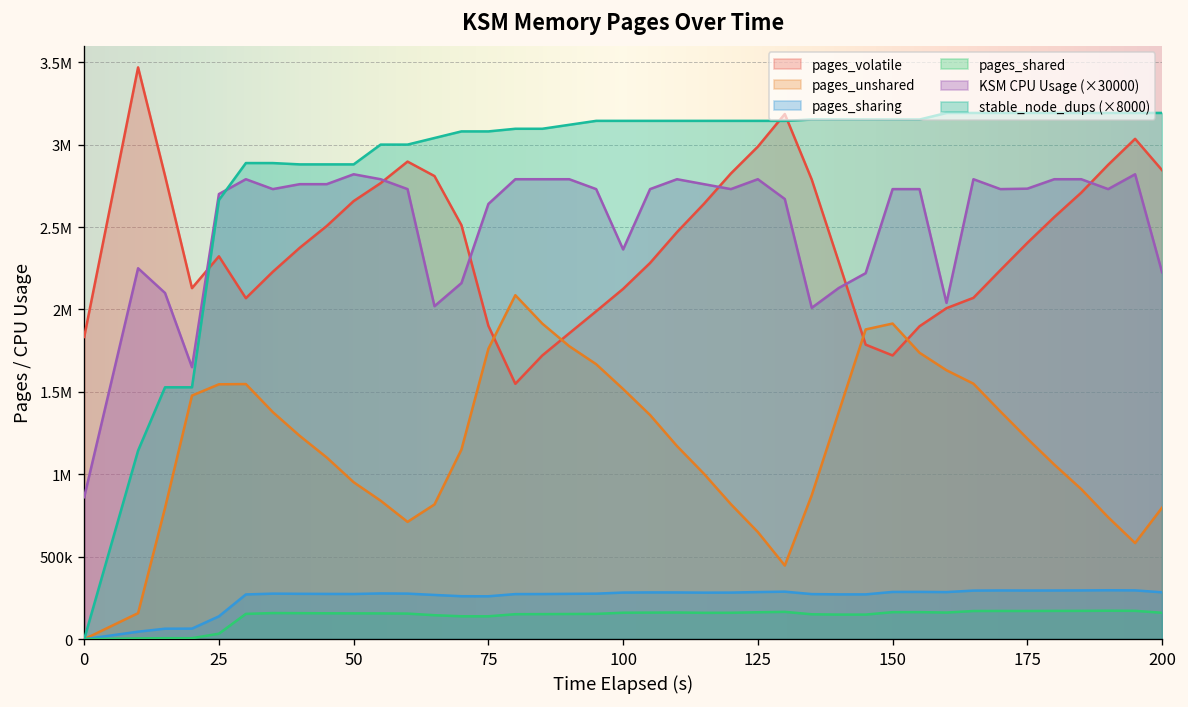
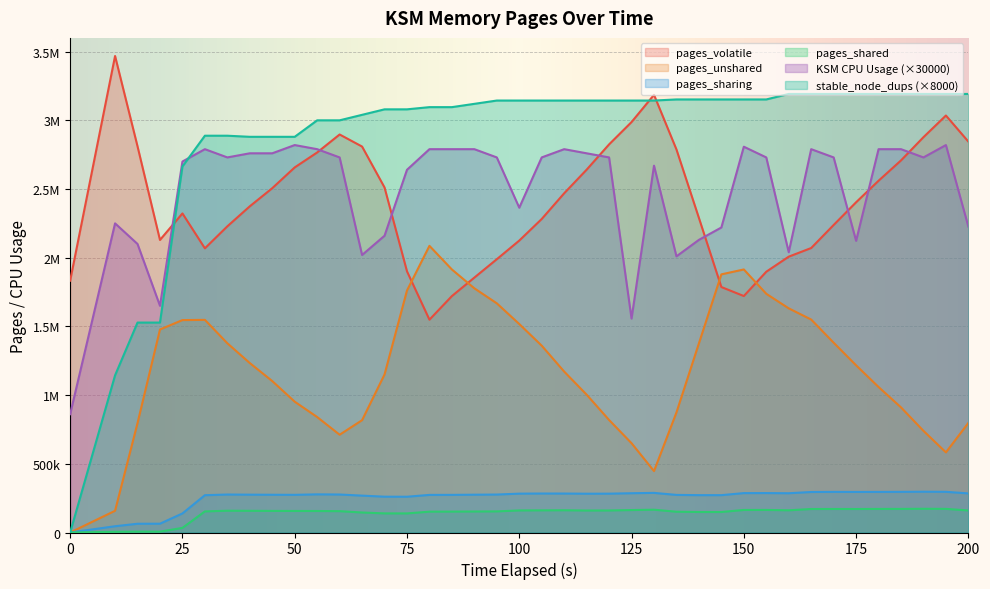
KSM CPU Usage (×30000), 125: 2790000 -> 1560000
KSM CPU Usage (×30000), 150: 2730000 -> 2810000
KSM CPU Usage (×30000), 175: 2730000 -> 2120000
